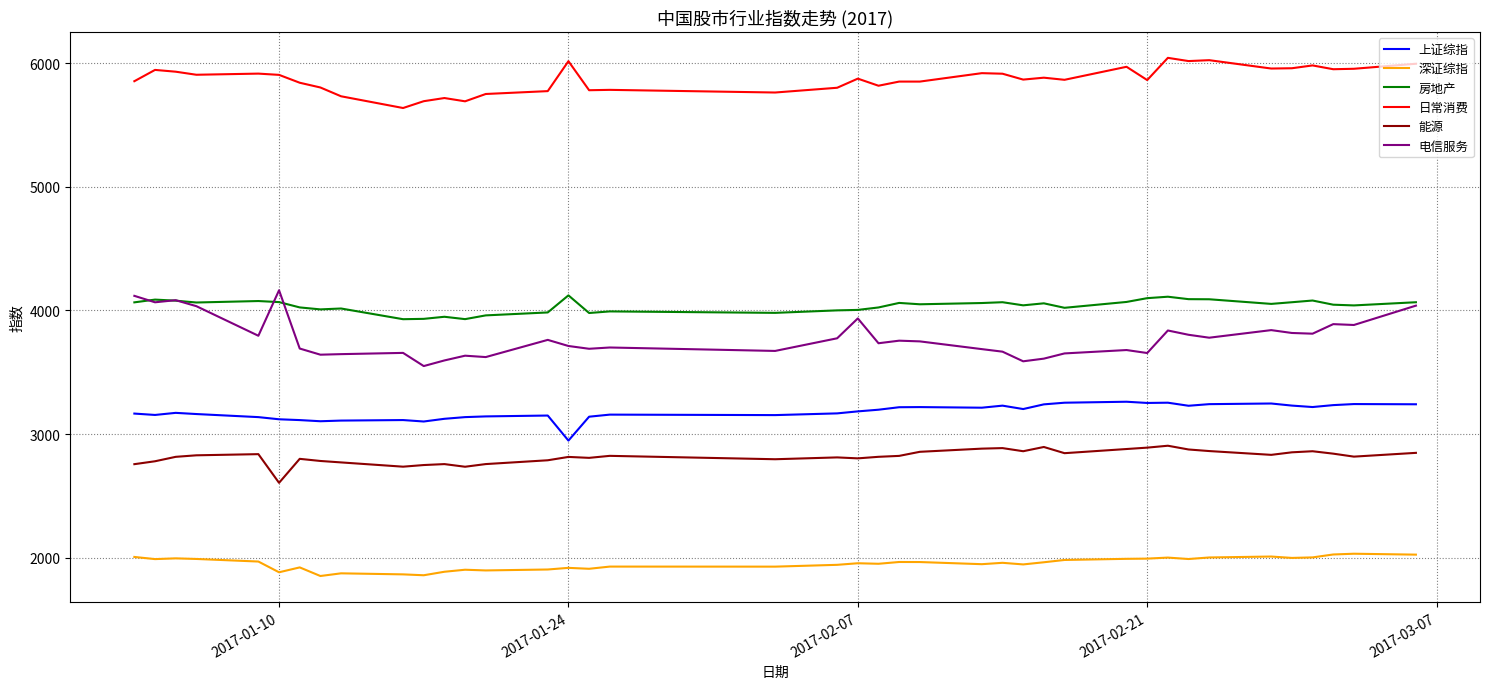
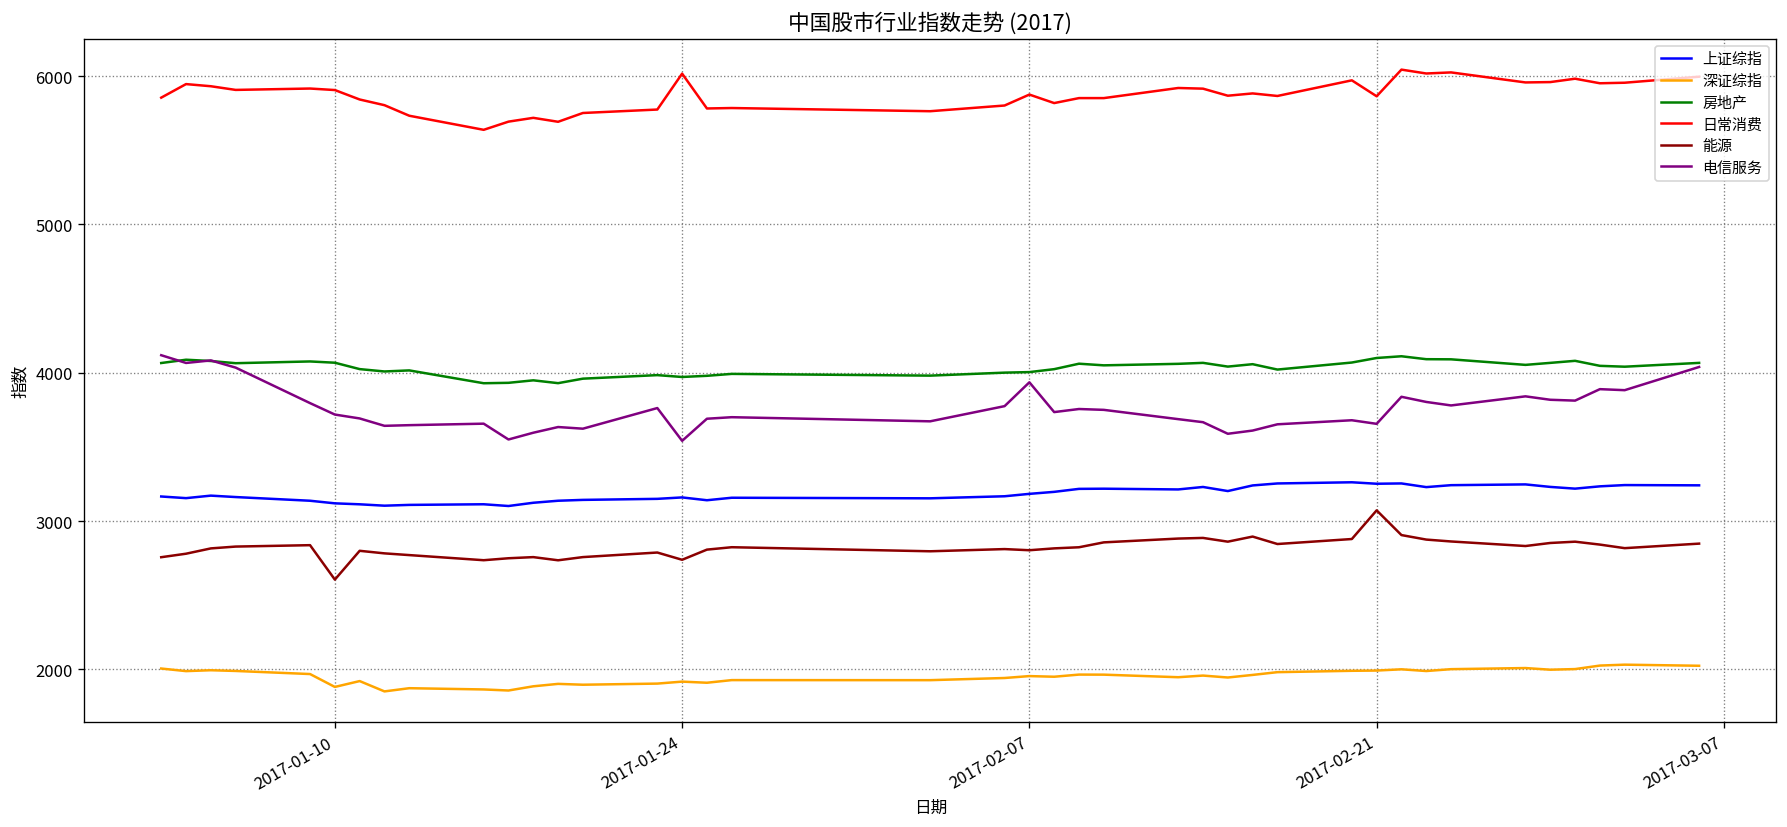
电信服务, 2017-01-10: 4160 -> 3720
上证综指, 2017-01-24: 2950 -> 3160
房地产, 2017-01-24: 4120 -> 3970
能源, 2017-01-24: 2810 -> 2740
电信服务, 2017-01-24: 3710 -> 3540
能源, 2017-02-21: 2890 -> 3070
